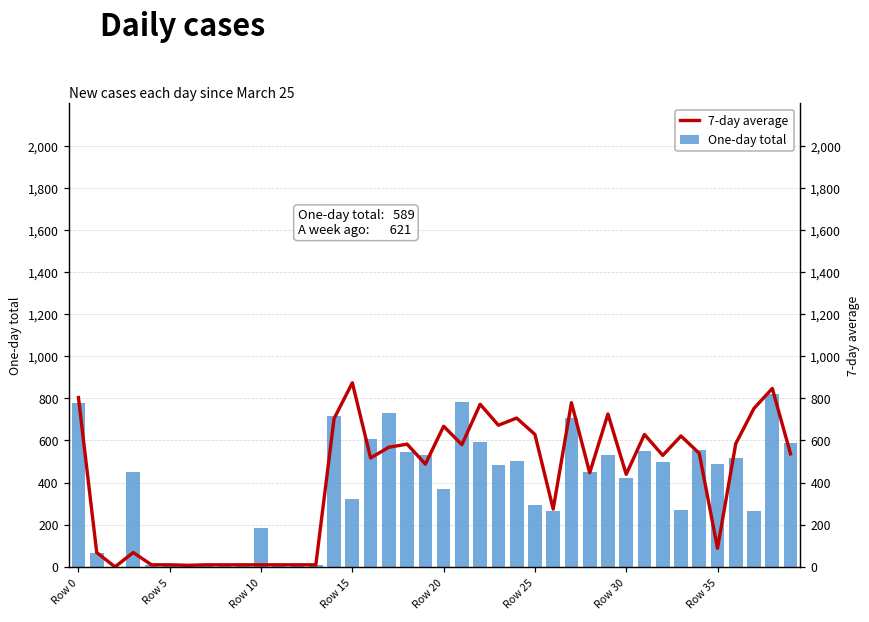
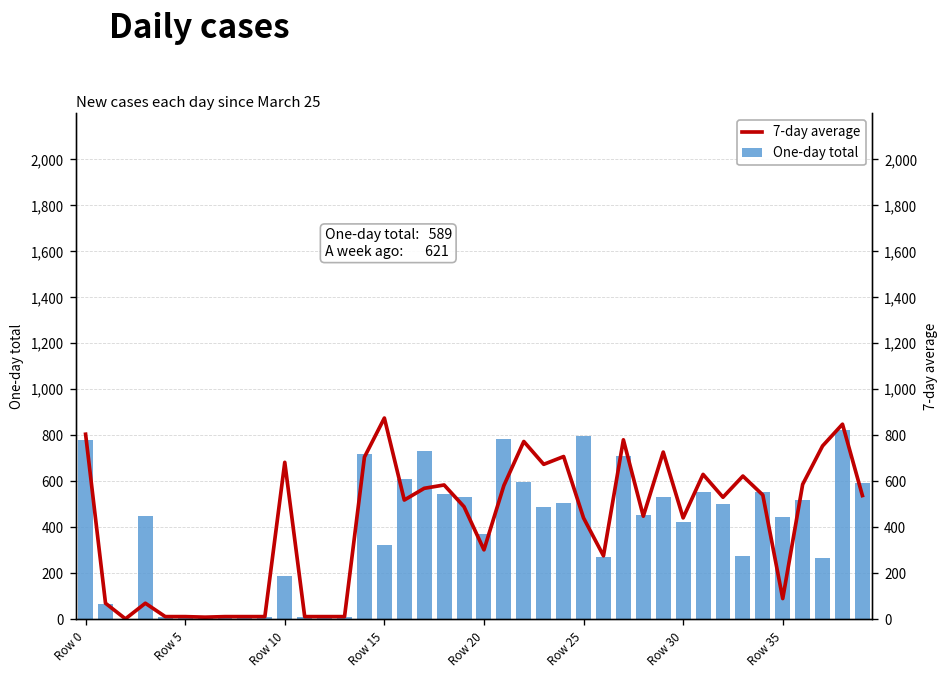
7-day average, Row 10: 10 -> 680
7-day average, Row 20: 670 -> 300
7-day average, Row 25: 630 -> 440
One-day total, Row 25: 290 -> 790
One-day total, Row 35: 490 -> 440
